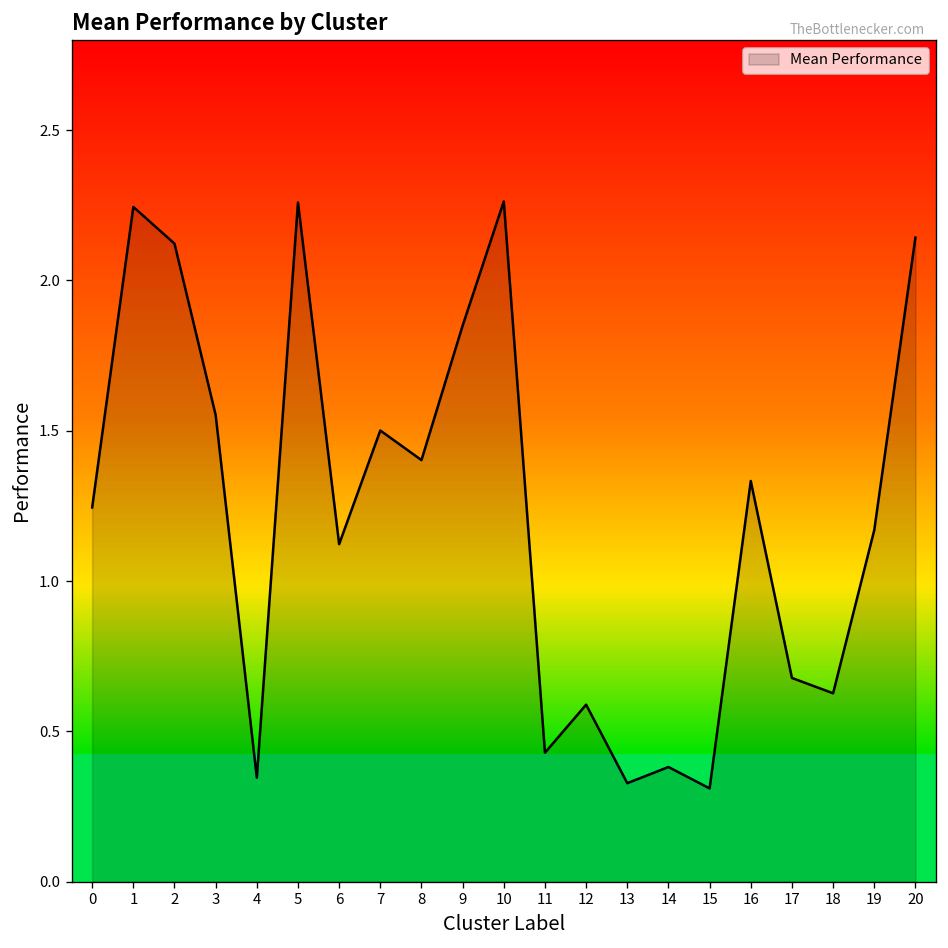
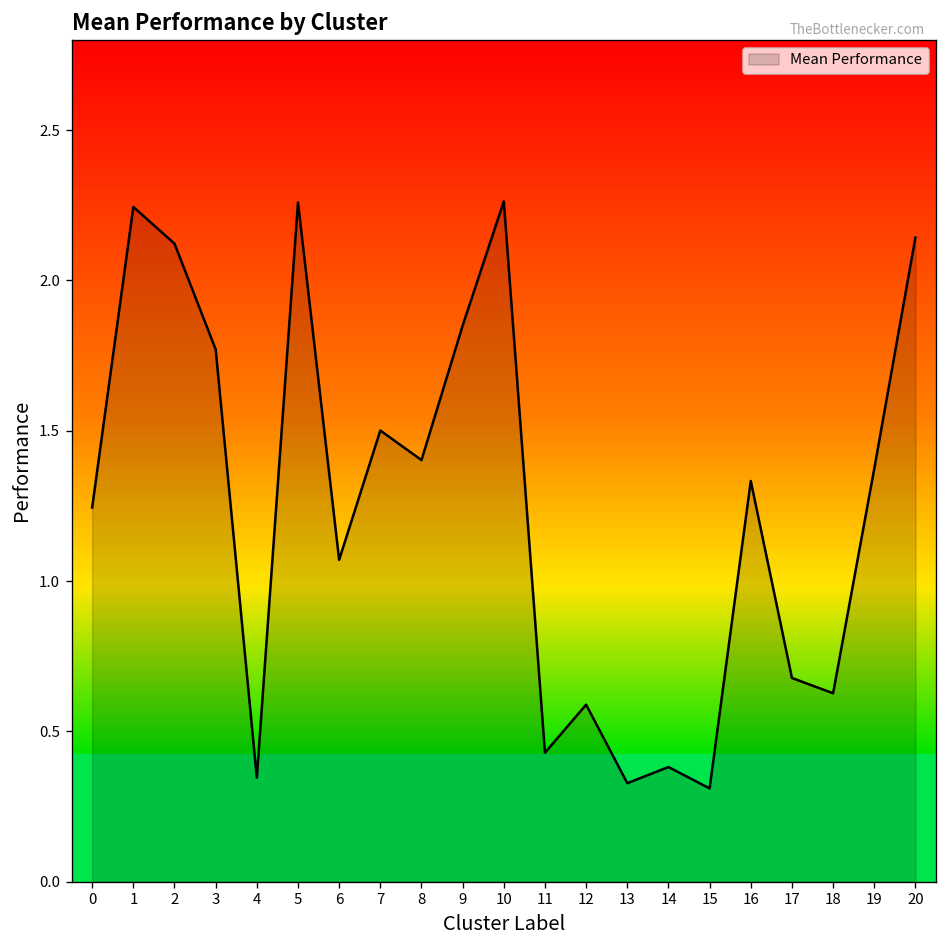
3: 1.55 -> 1.77
6: 1.12 -> 1.07
19: 1.17 -> 1.37
